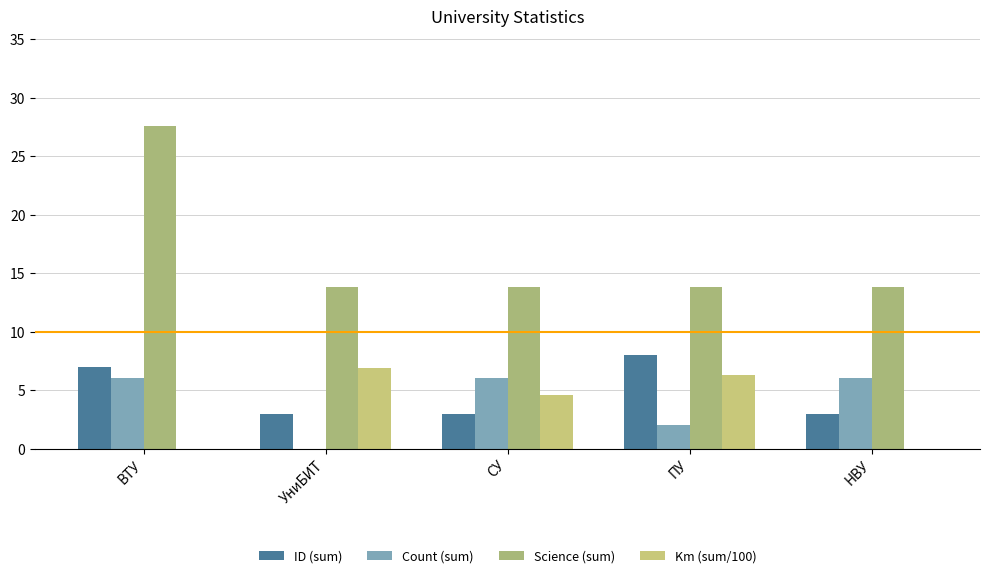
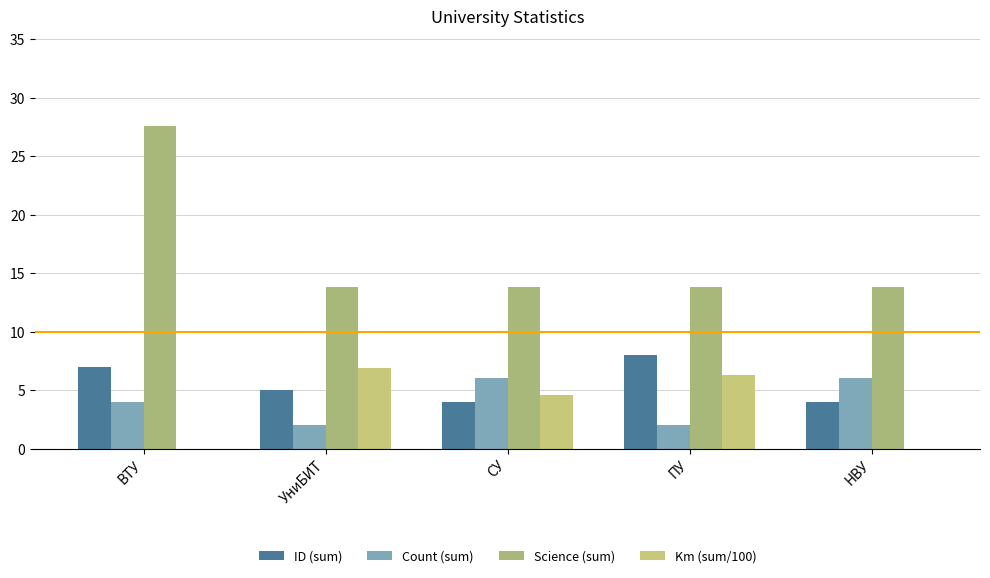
Count (sum), ВТУ: 6 -> 4
ID (sum), УниБИТ: 3 -> 5
Count (sum), УниБИТ: 0 -> 2
ID (sum), СУ: 3 -> 4
ID (sum), НВУ: 3 -> 4
